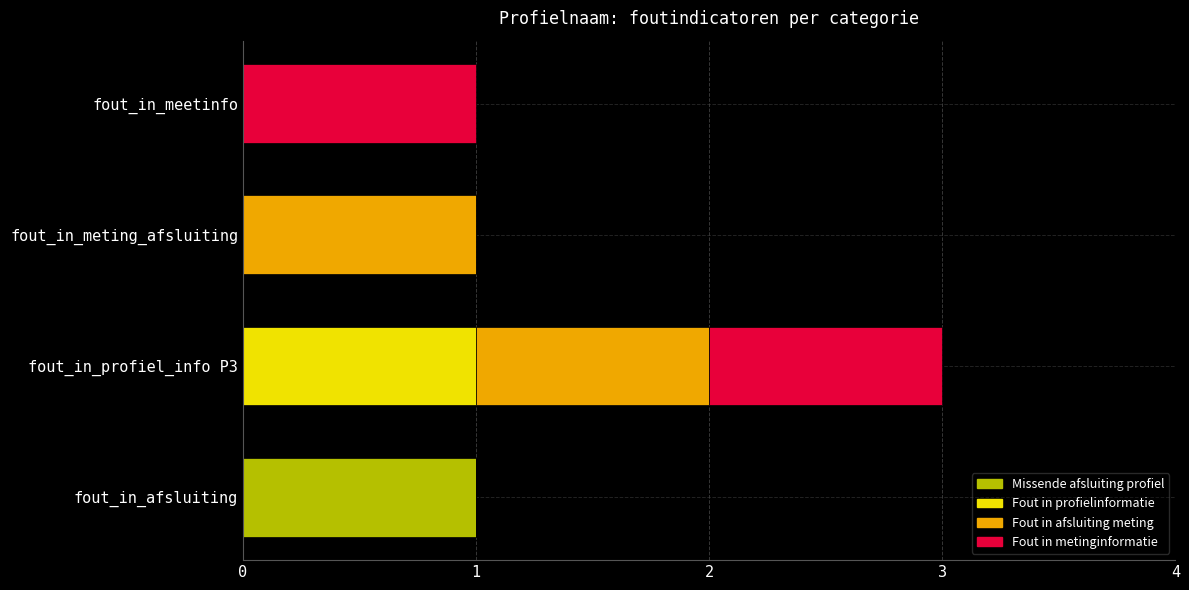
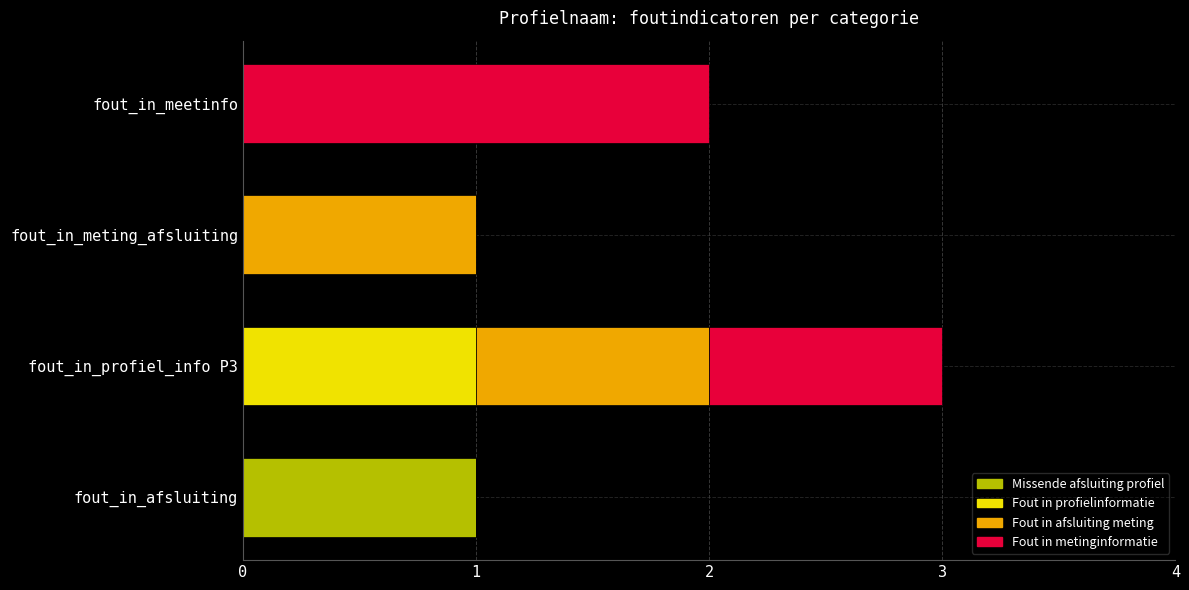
Fout in metinginformatie, fout_in_meetinfo: 1 -> 2
